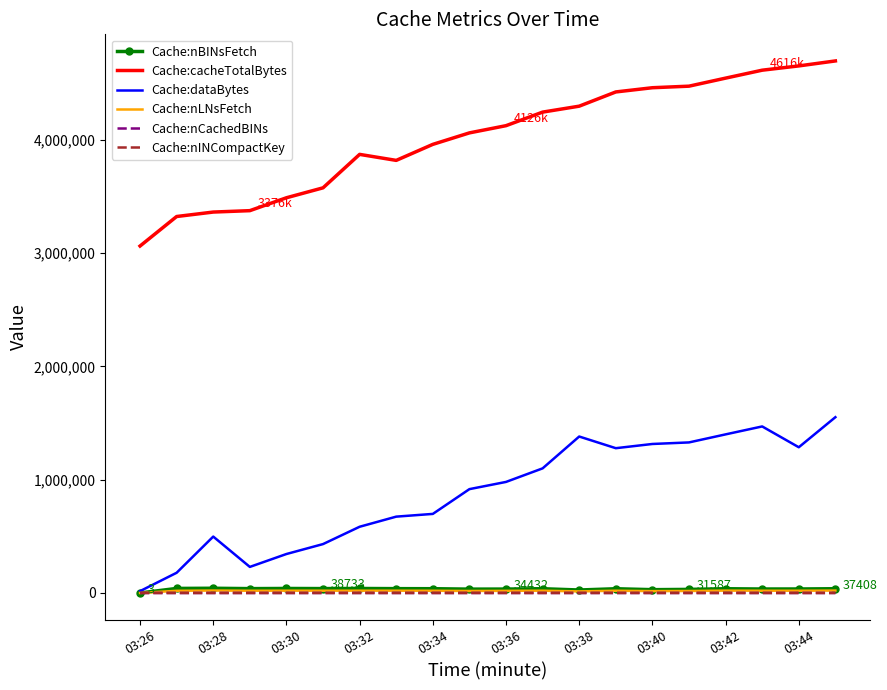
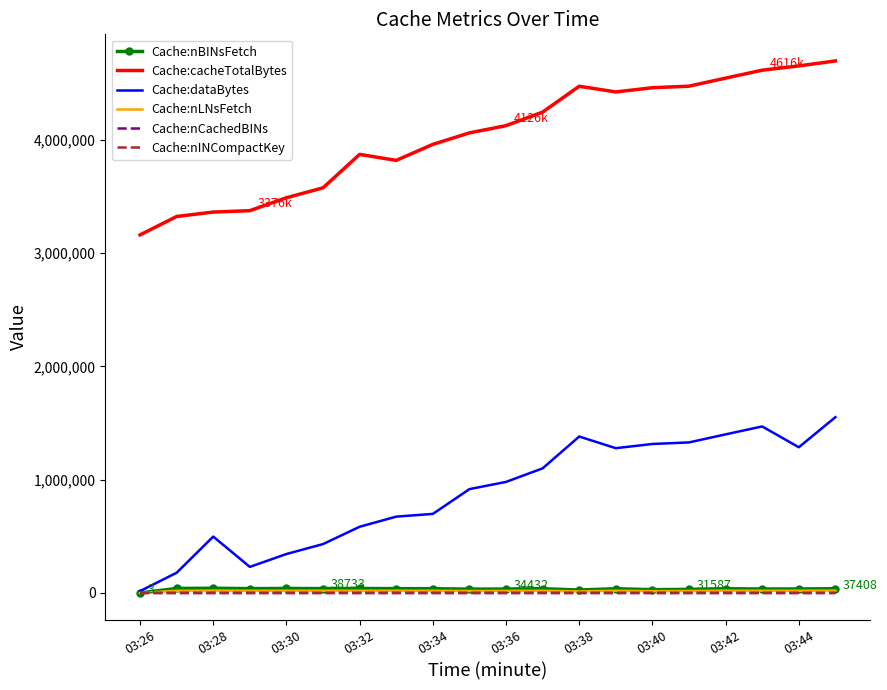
Cache:cacheTotalBytes, 03:26: 3,060,000 -> 3,160,000
Cache:cacheTotalBytes, 03:38: 4,300,000 -> 4,470,000
